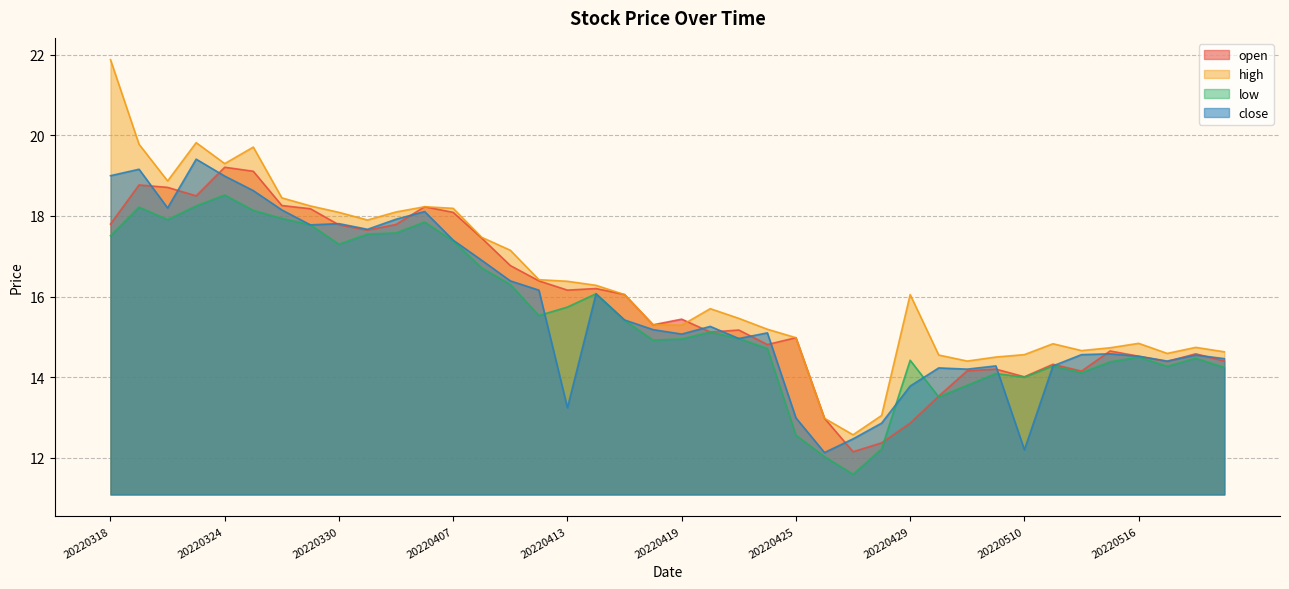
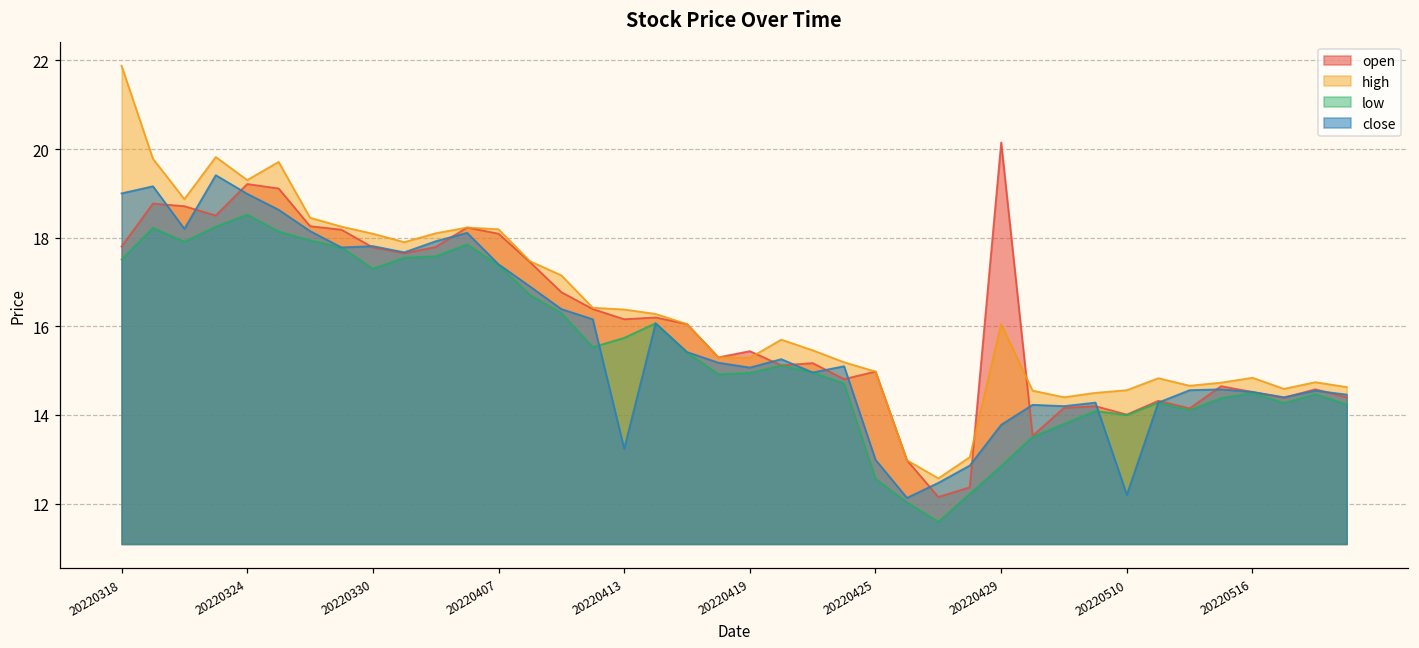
open, 20220429: 12.9 -> 20.2
low, 20220429: 14.4 -> 12.9
